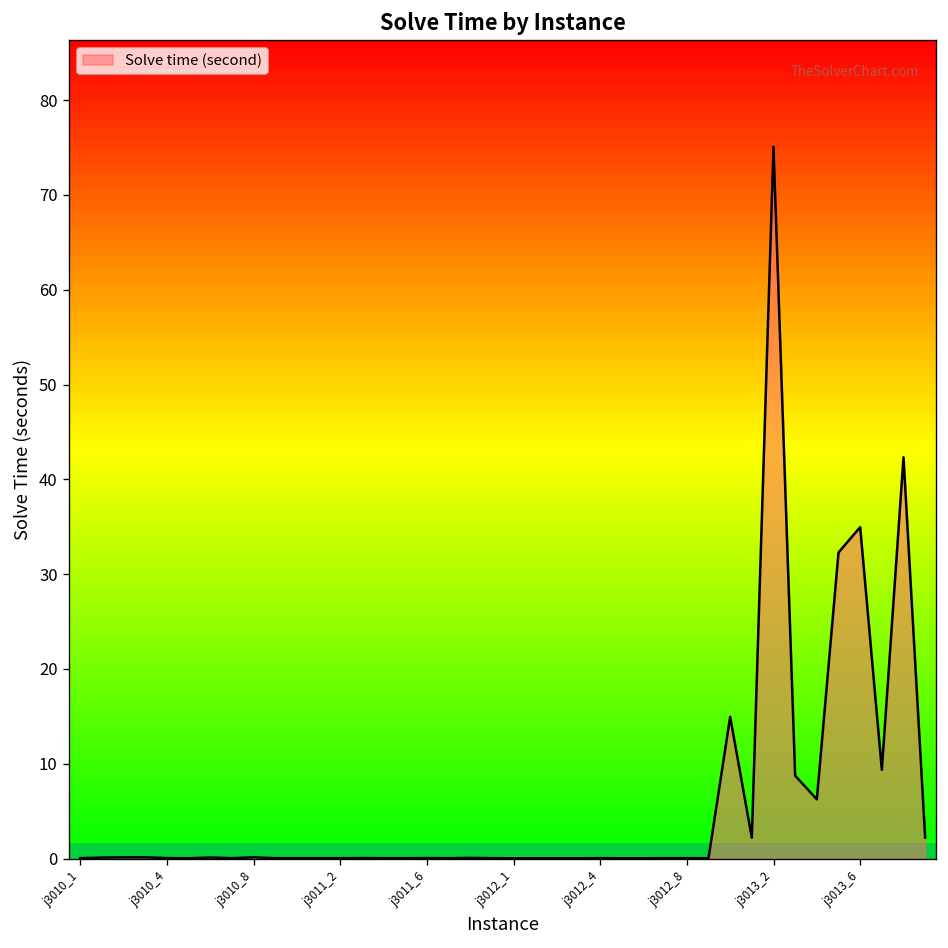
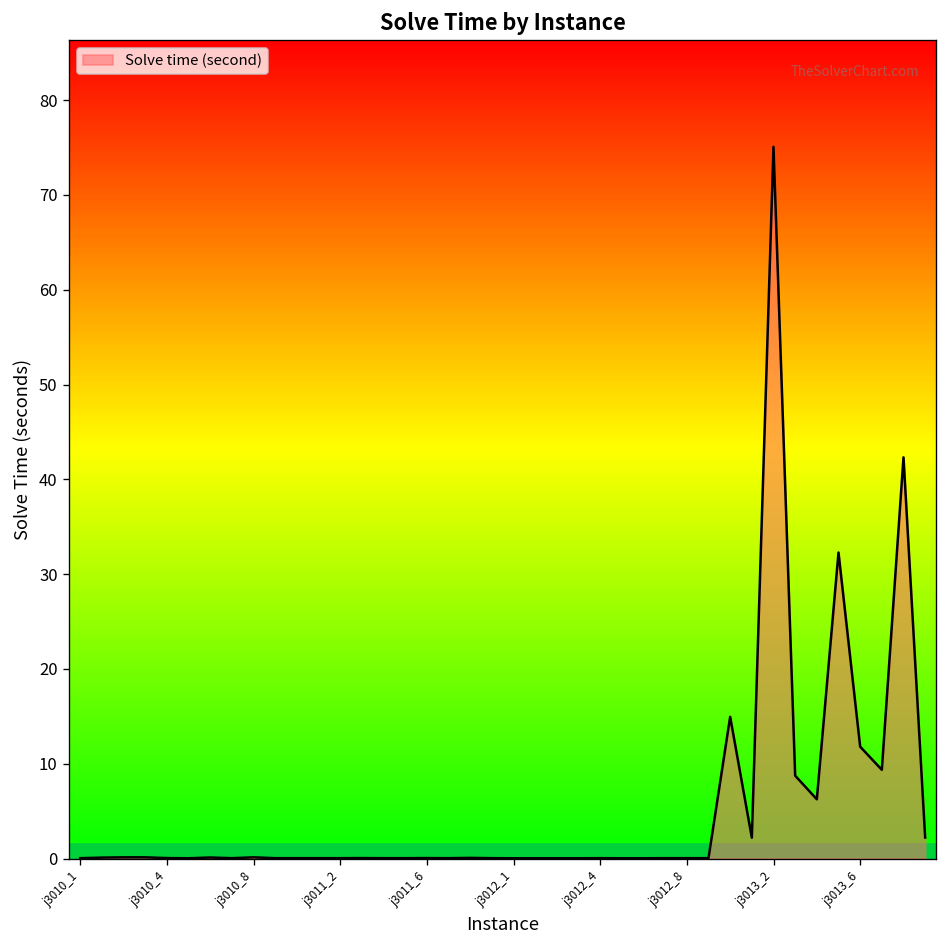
j3013_6: 35 -> 12
